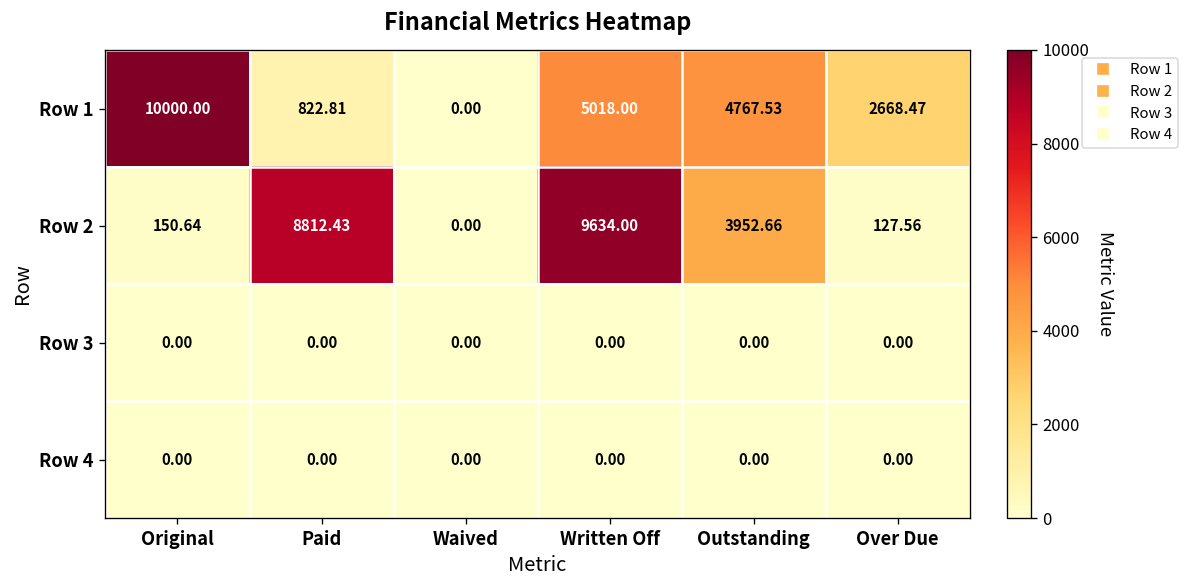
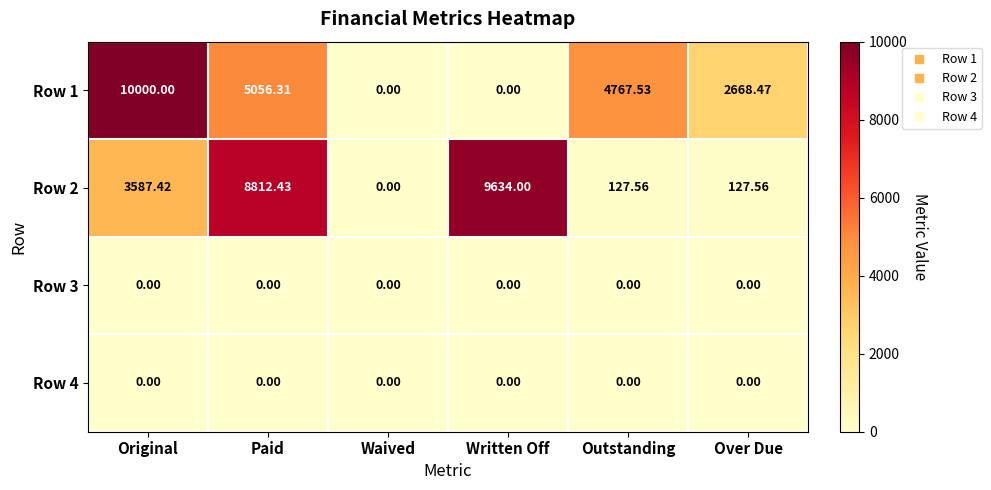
Row 1, Paid: 822.81 -> 5056.31
Row 1, Written Off: 5018.00 -> 0.00
Row 2, Original: 150.64 -> 3587.42
Row 2, Outstanding: 3952.66 -> 127.56
